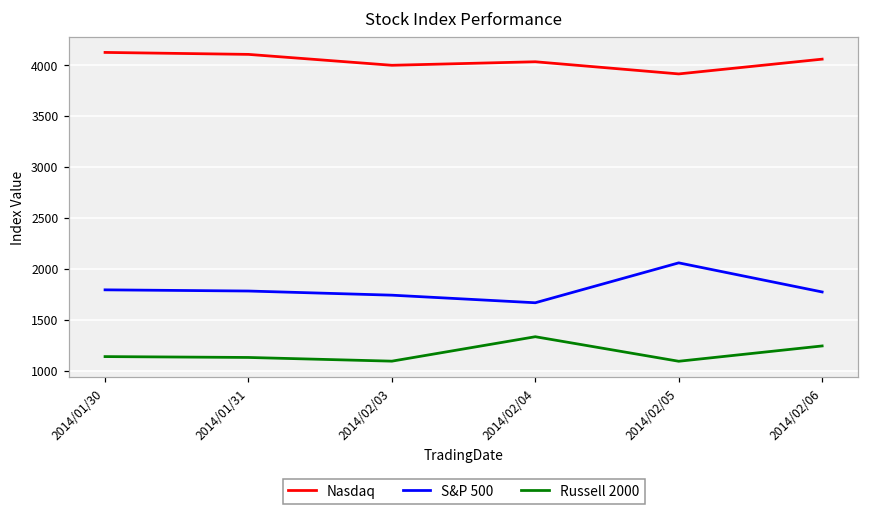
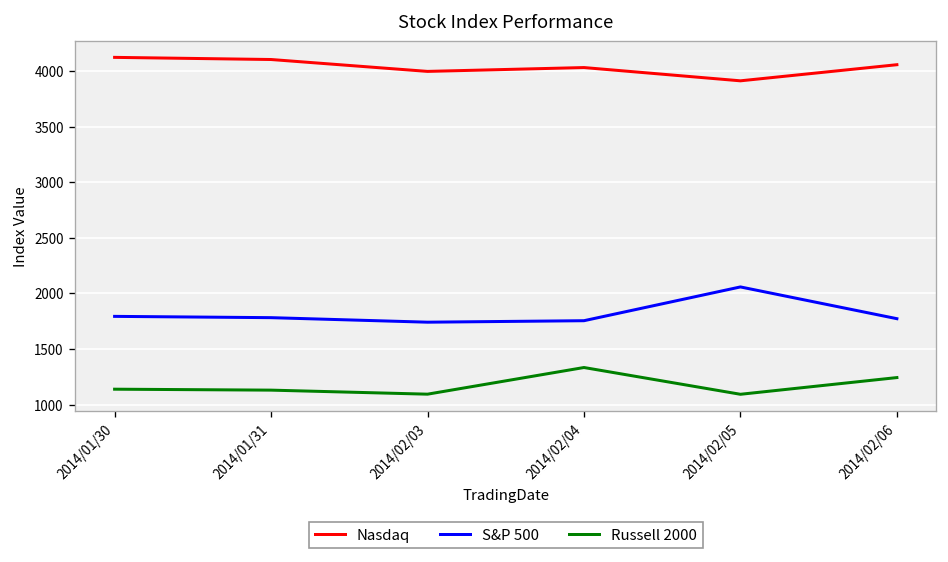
S&P 500, 2014/02/04: 1700 -> 1800
